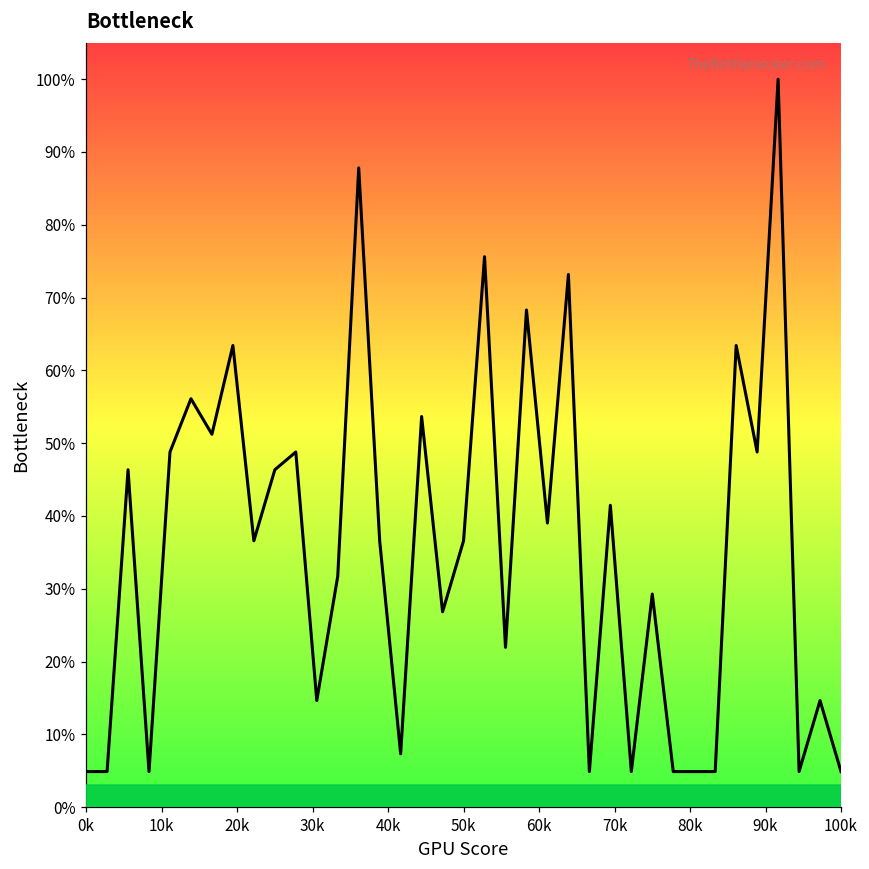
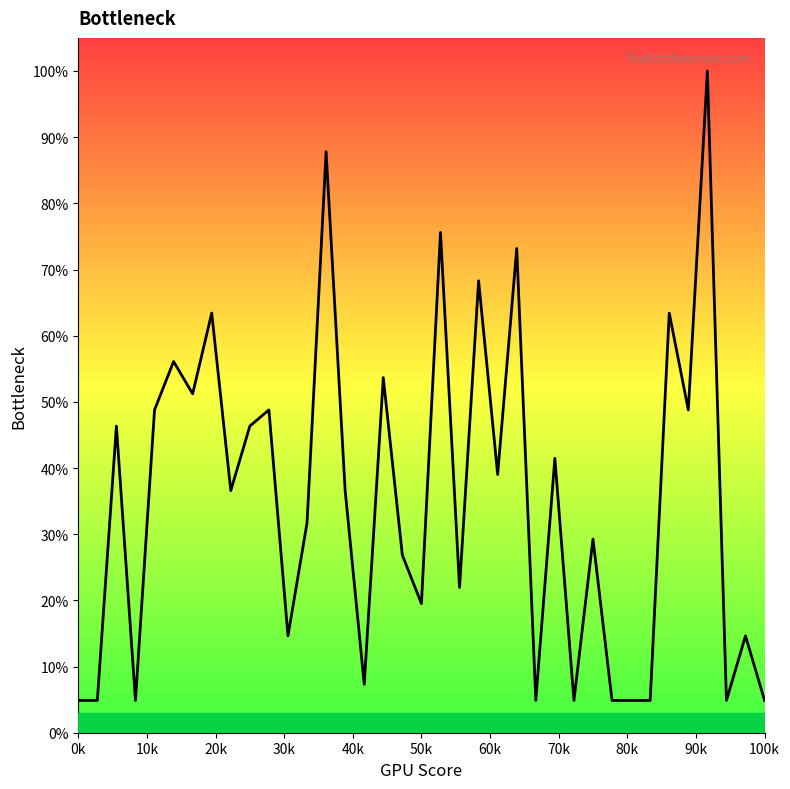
50k: 37% -> 20%
